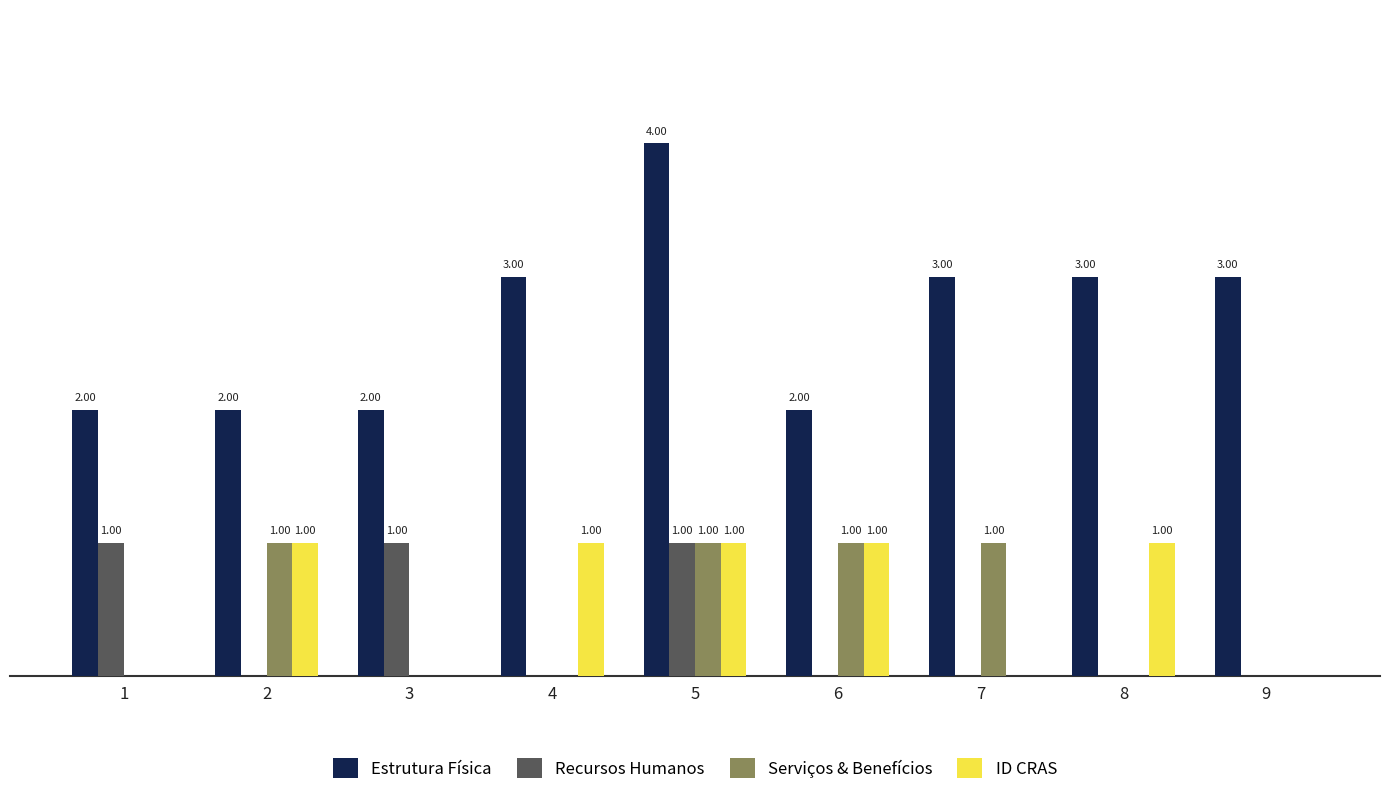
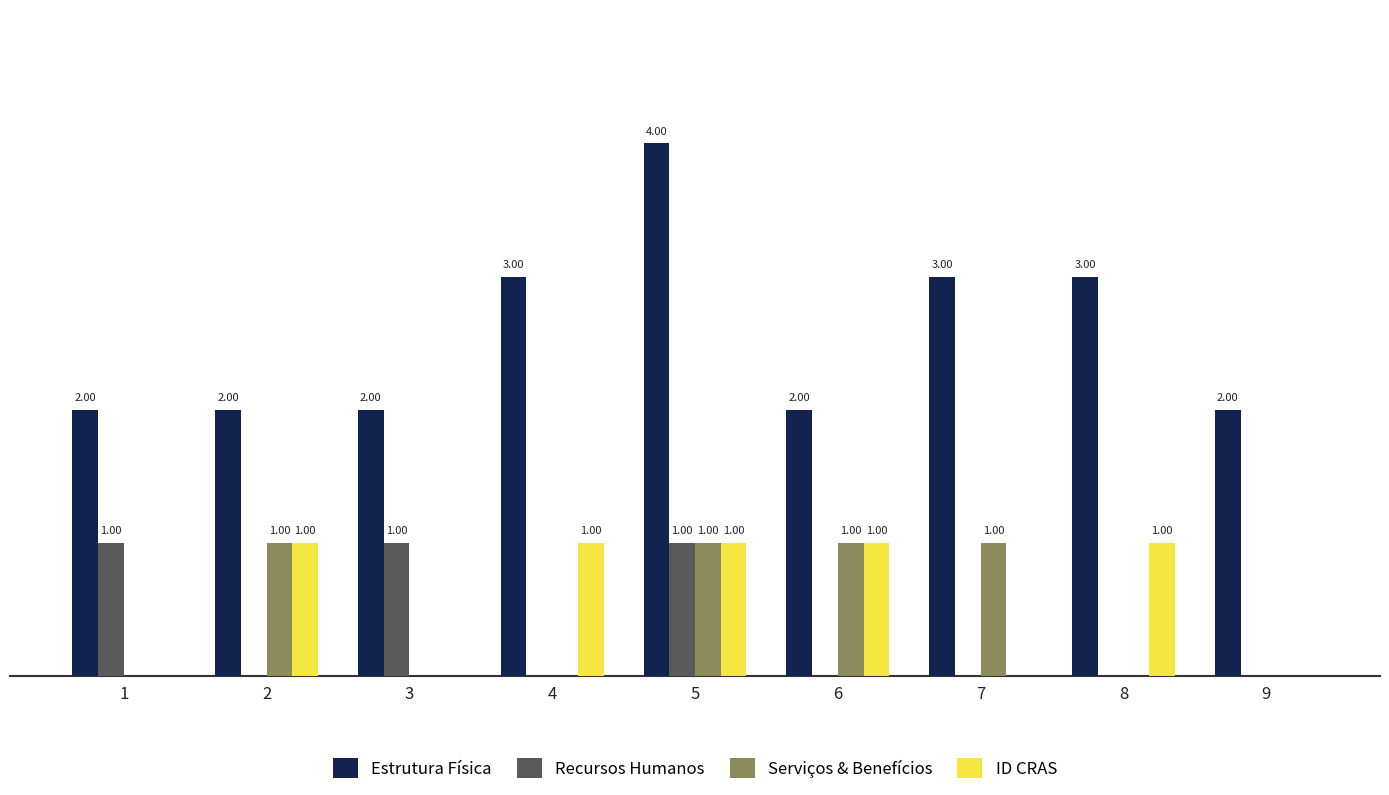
Estrutura Física, 9: 3.00 -> 2.00
